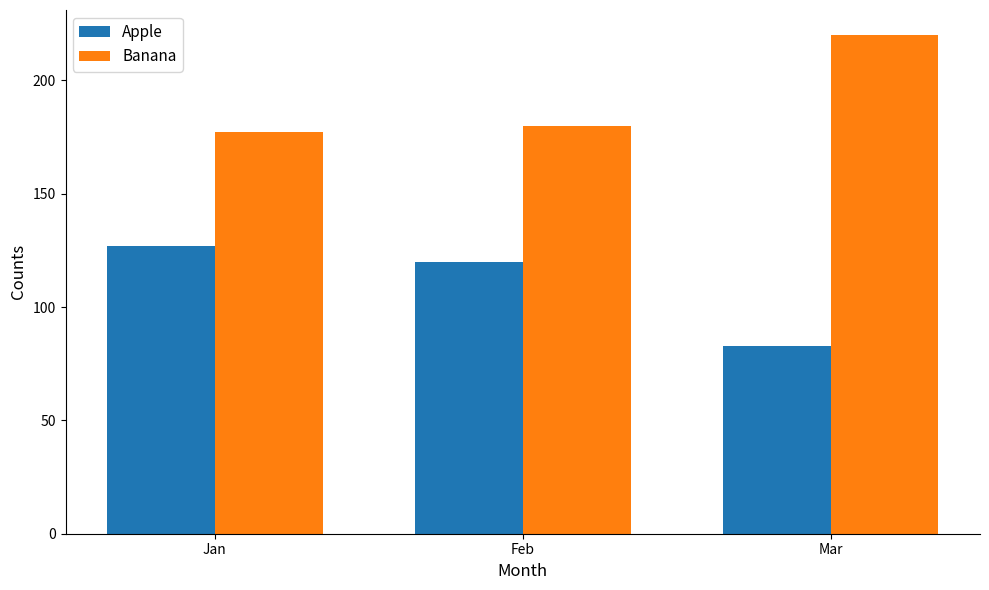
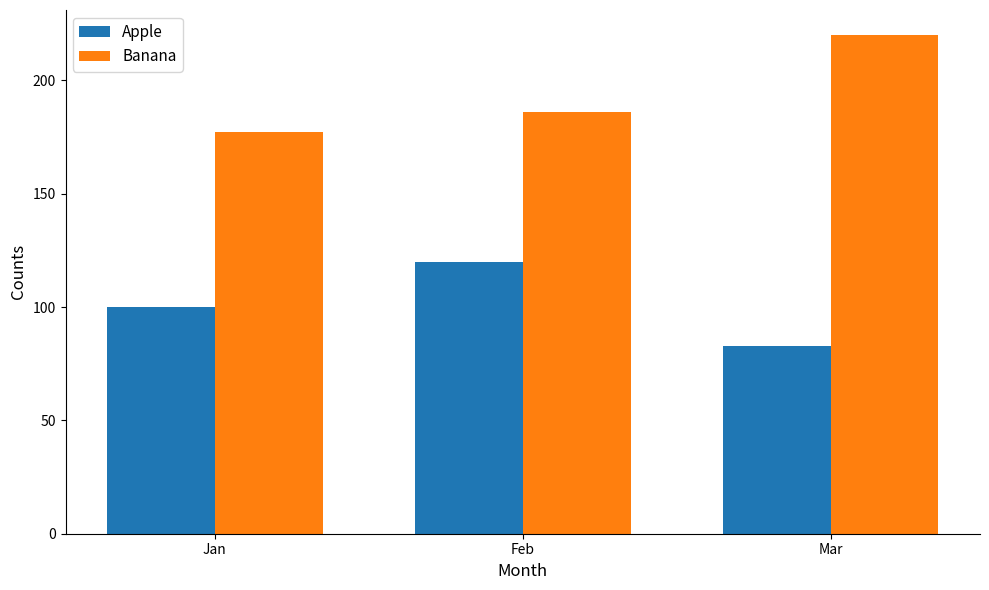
Apple, Jan: 127 -> 100
Banana, Feb: 180 -> 186
